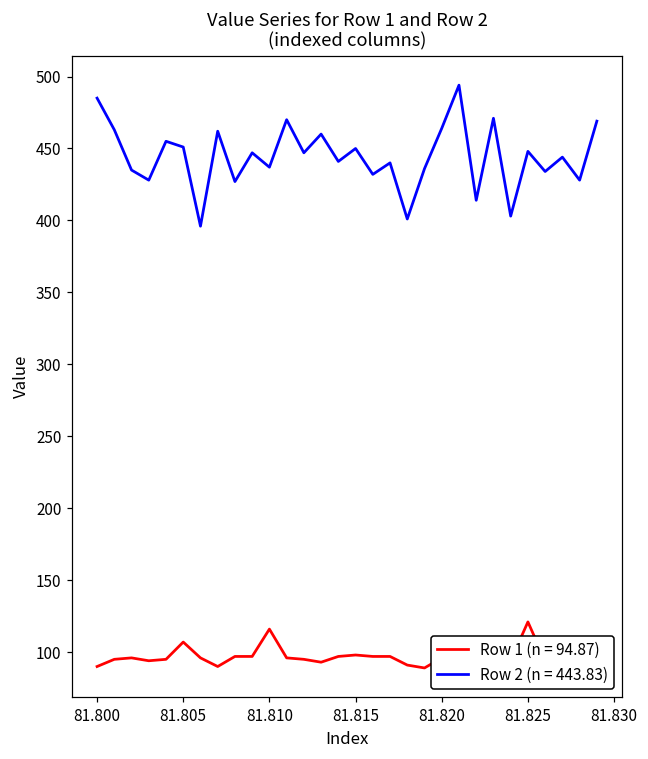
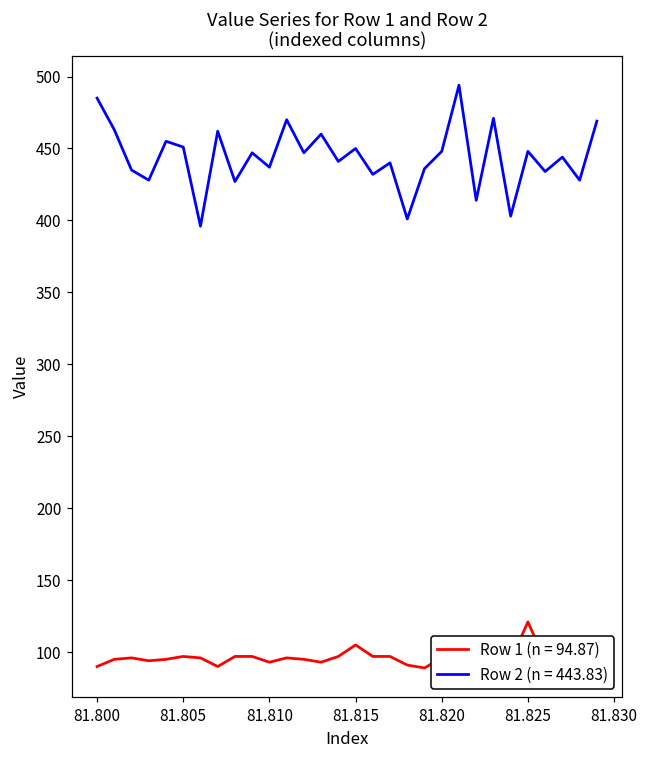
Row 1 (n = 94.87), 81.805: 107 -> 97
Row 1 (n = 94.87), 81.810: 116 -> 93
Row 1 (n = 94.87), 81.815: 98 -> 105
Row 2 (n = 443.83), 81.820: 464 -> 448
